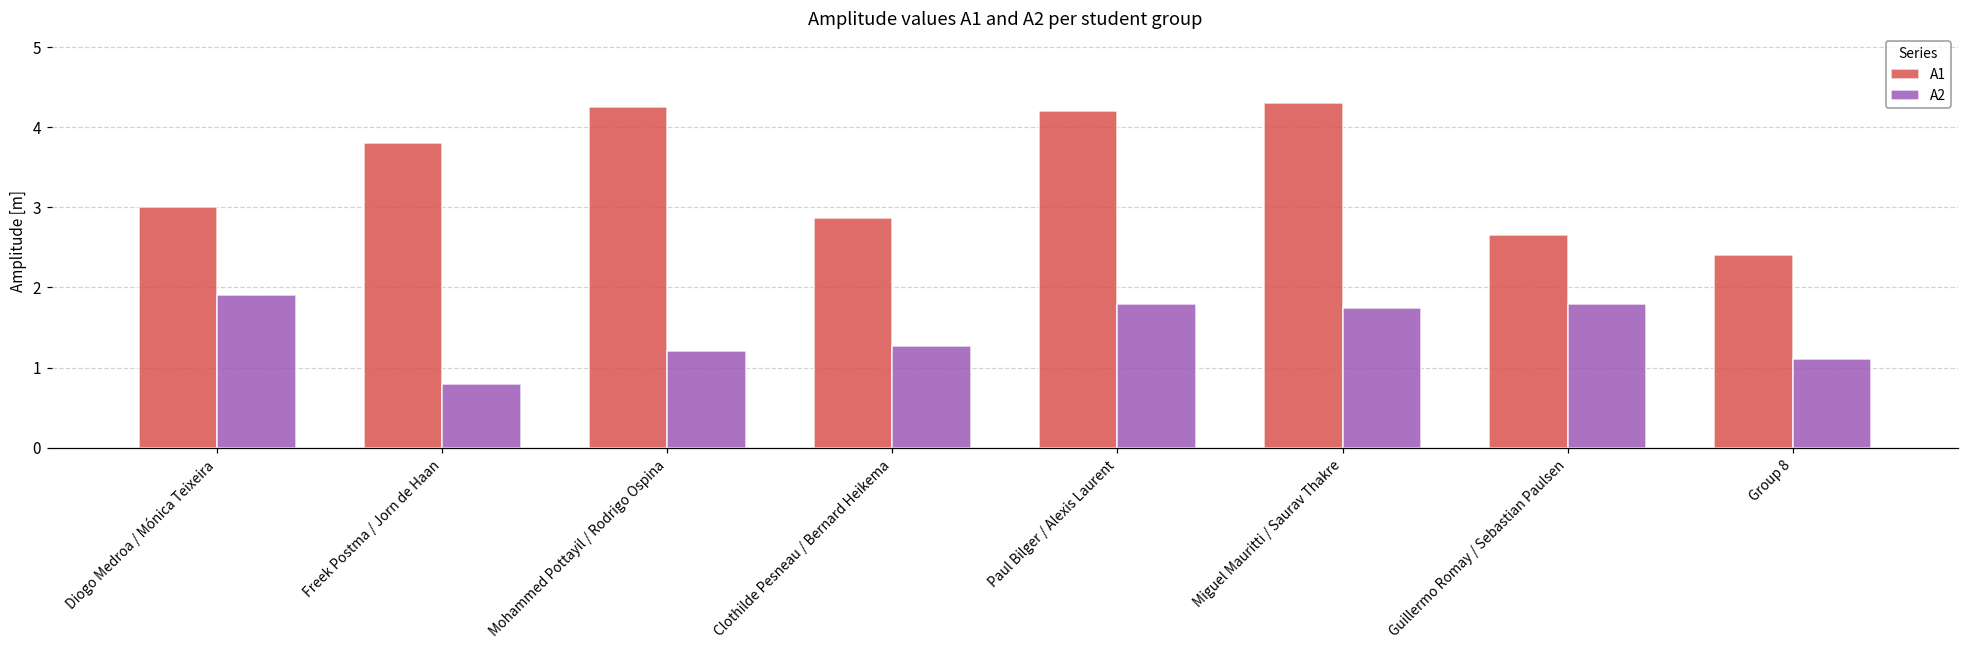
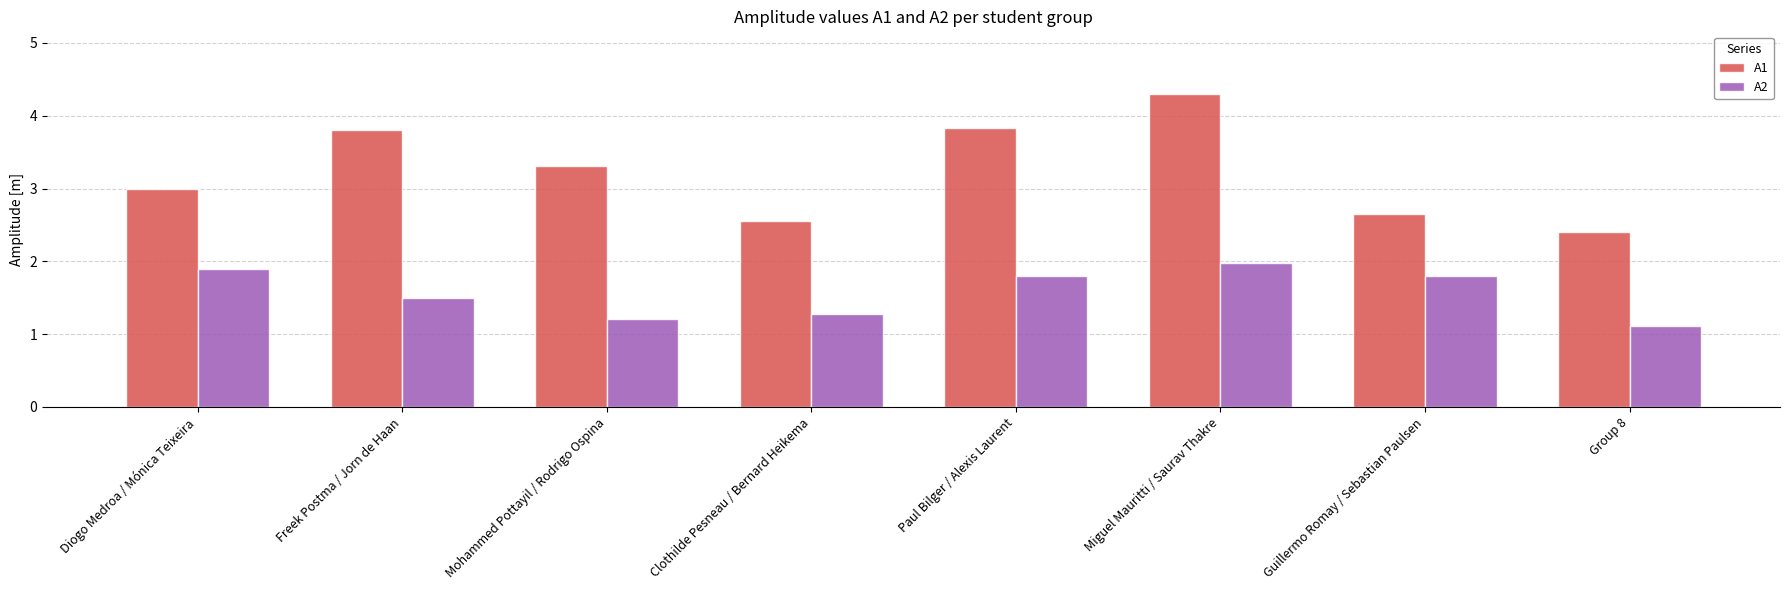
A2, Freek Postma / Jorn de Haan: 0.8 -> 1.5
A1, Mohammed Pottayil / Rodrigo Ospina: 4.3 -> 3.3
A1, Clothilde Pesneau / Bernard Heikema: 2.9 -> 2.6
A1, Paul Bilger / Alexis Laurent: 4.2 -> 3.8
A2, Miguel Mauritti / Saurav Thakre: 1.8 -> 2.0
